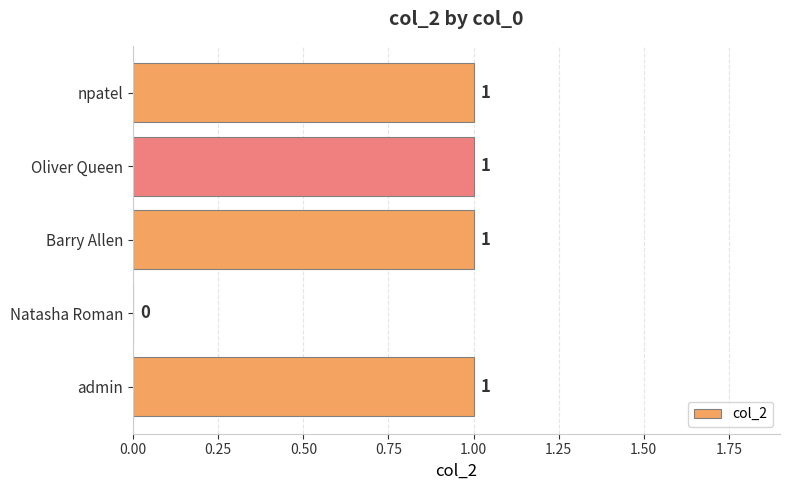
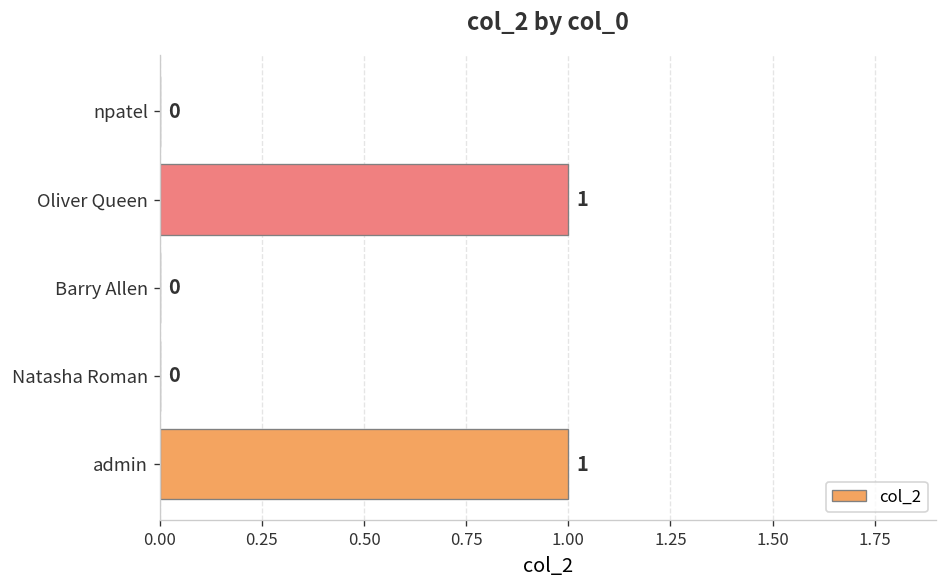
npatel: 1 -> 0
Barry Allen: 1 -> 0
